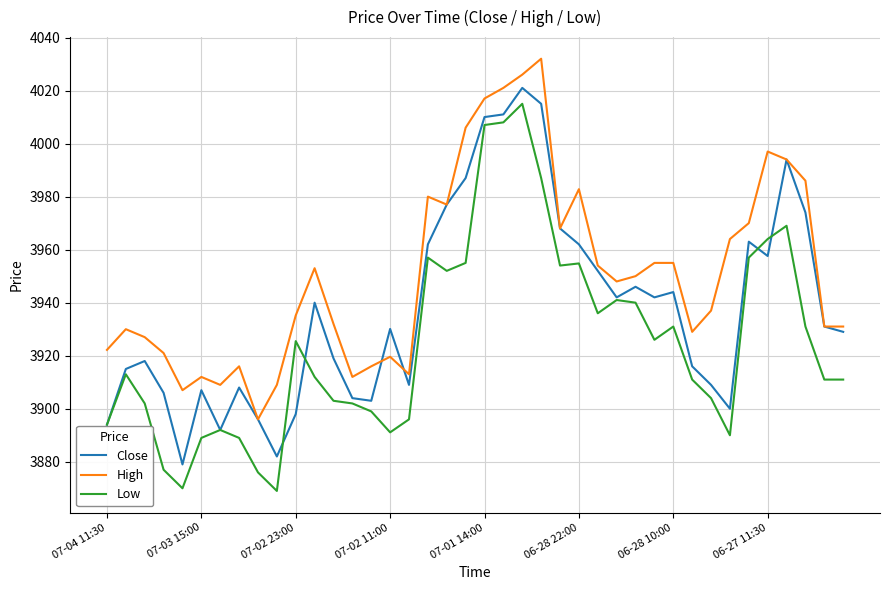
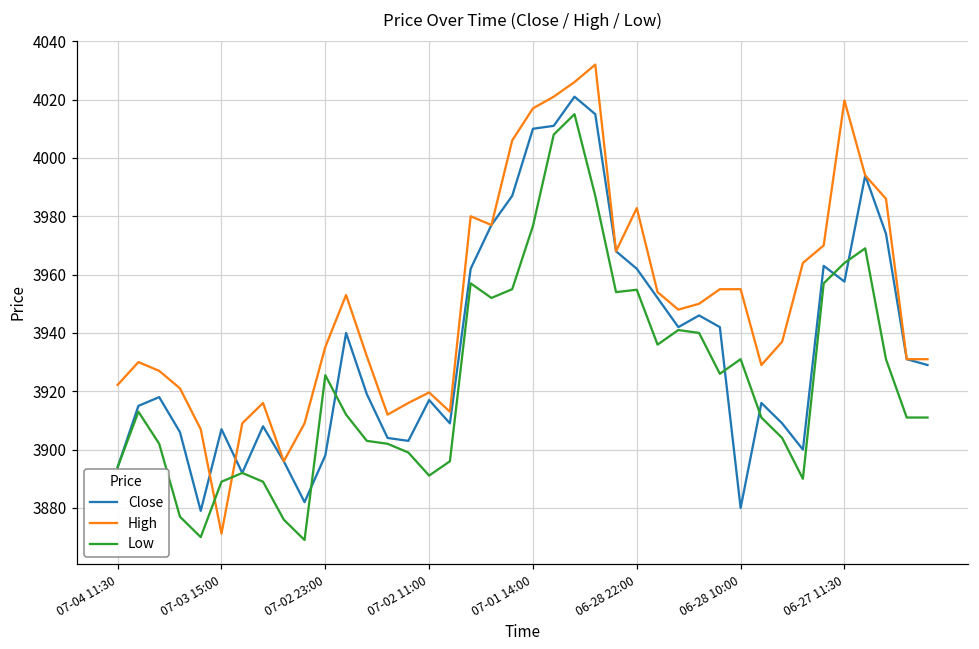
High, 07-03 15:00: 3912 -> 3871
Close, 07-02 11:00: 3930 -> 3917
Low, 07-01 14:00: 4007 -> 3977
Close, 06-28 10:00: 3944 -> 3880
High, 06-27 11:30: 3997 -> 4020
